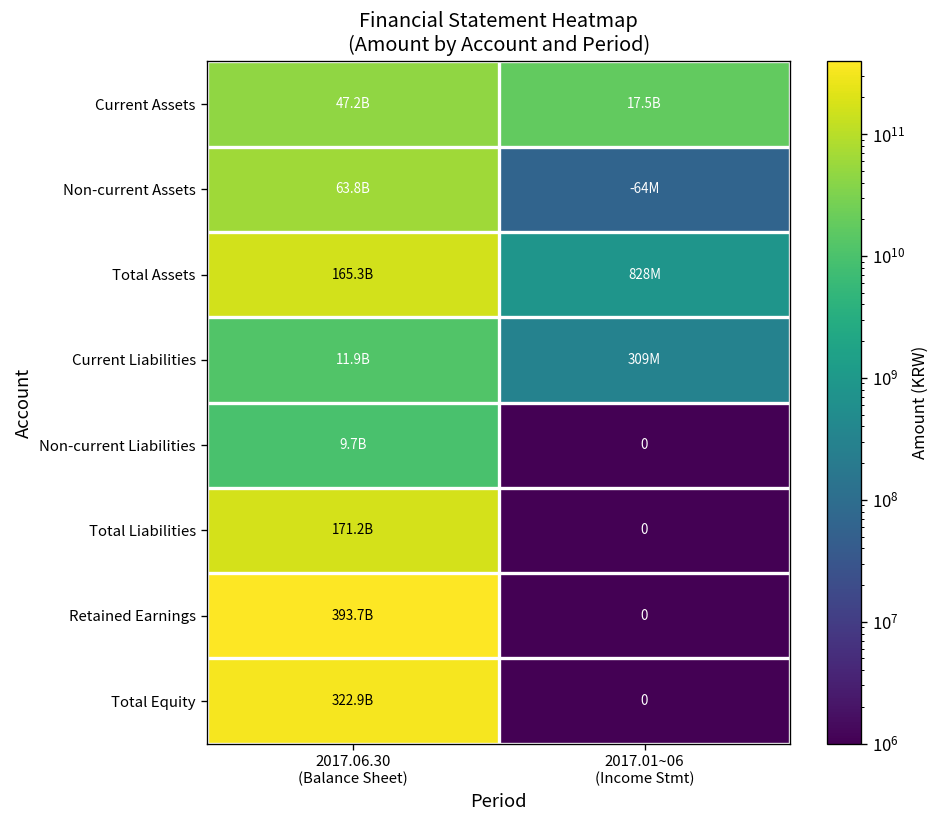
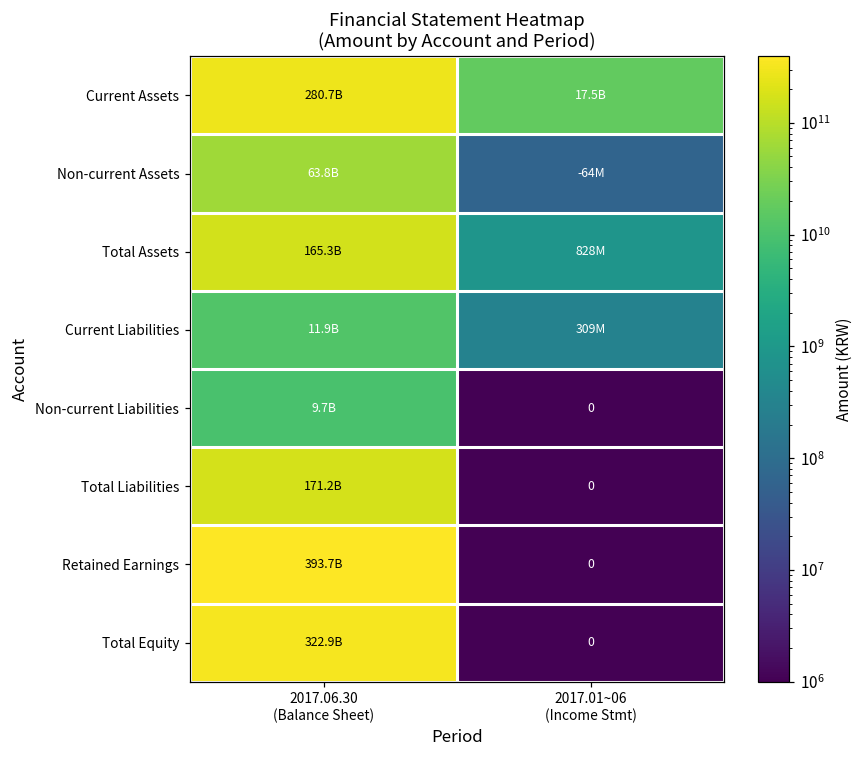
Current Assets, 2017.06.30 (Balance Sheet): 47.2B -> 280.7B
